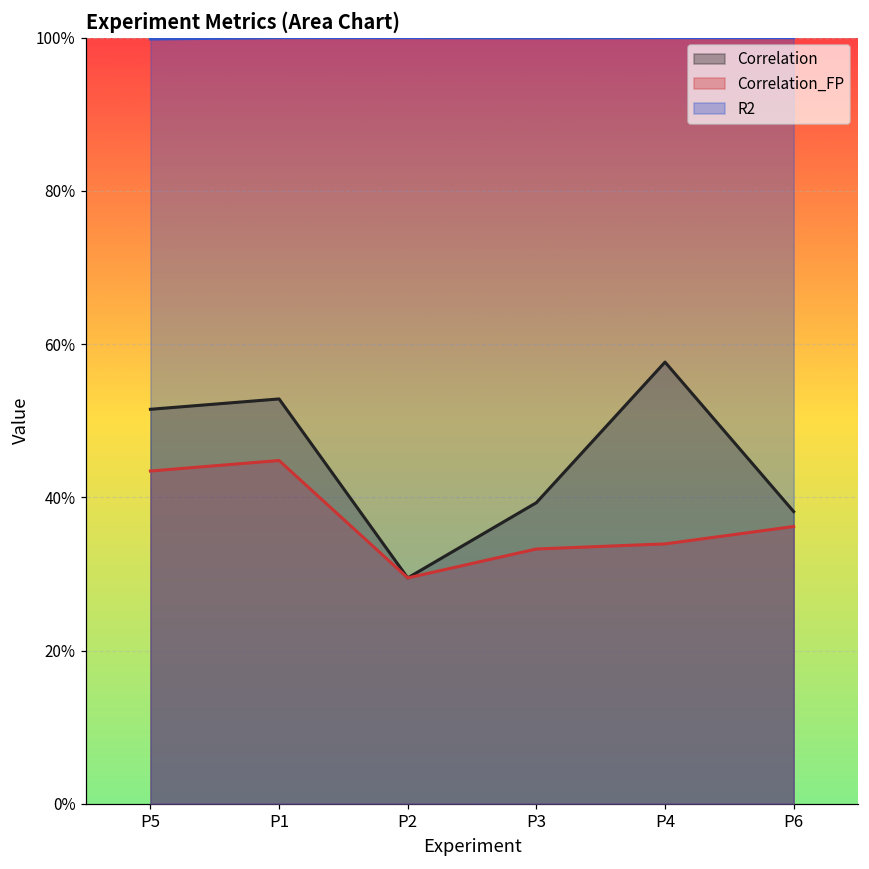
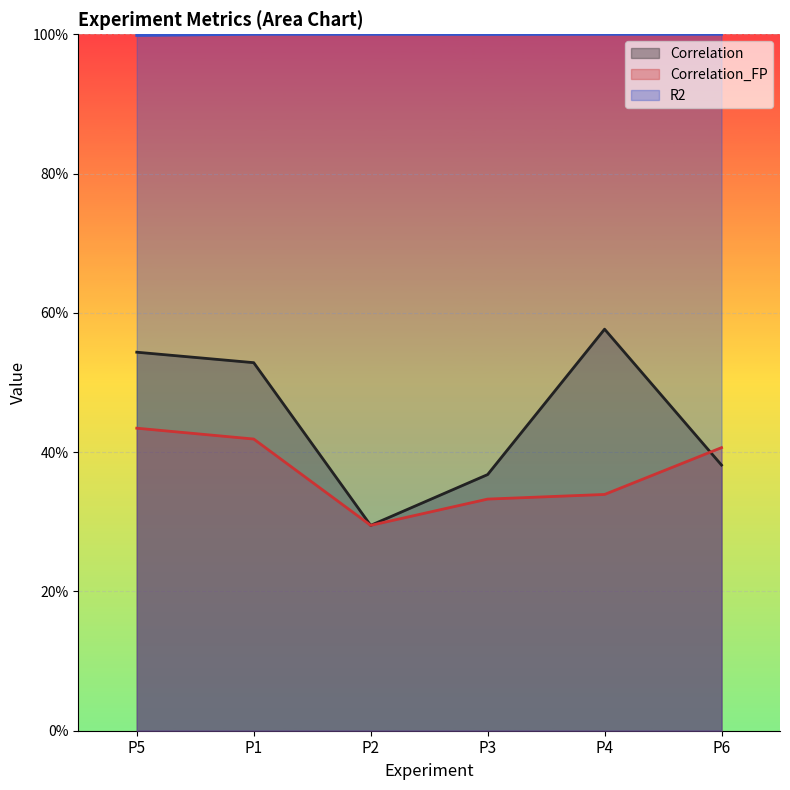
Correlation, P5: 51% -> 54%
Correlation_FP, P1: 45% -> 42%
Correlation, P3: 39% -> 37%
Correlation_FP, P6: 36% -> 41%
